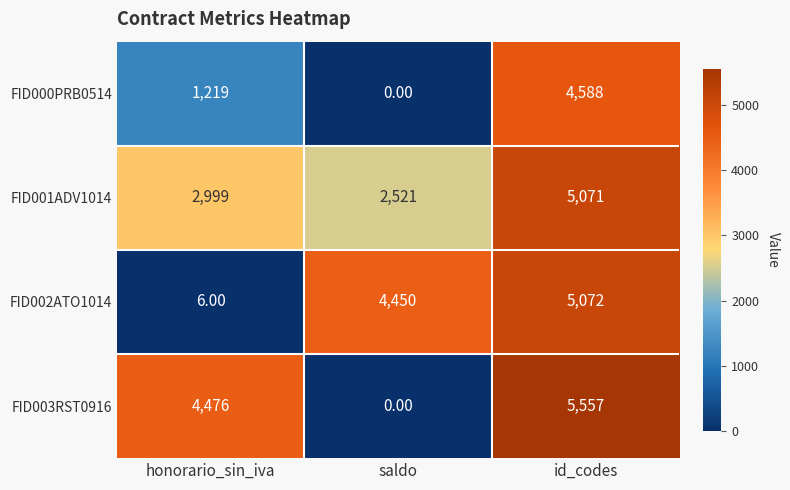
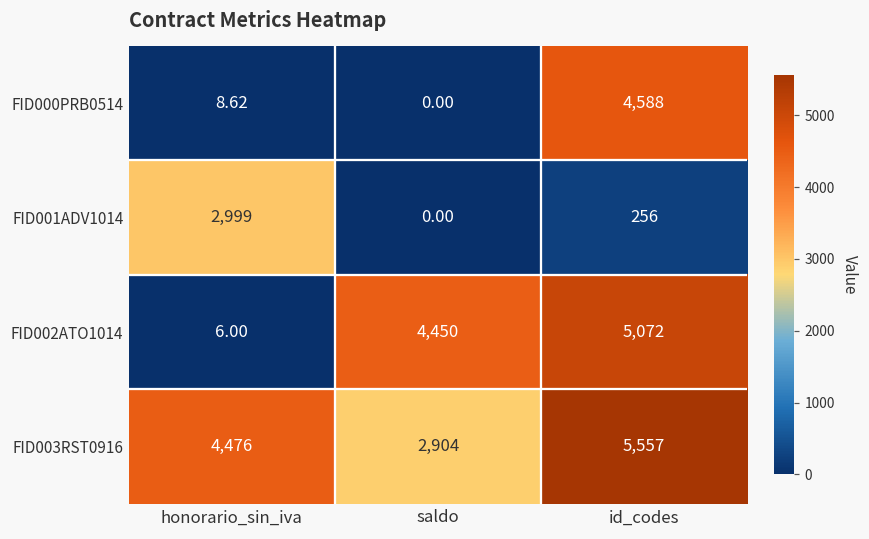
FID000PRB0514, honorario_sin_iva: 1,219 -> 8.62
FID001ADV1014, saldo: 2,521 -> 0.00
FID001ADV1014, id_codes: 5,071 -> 256
FID003RST0916, saldo: 0.00 -> 2,904
